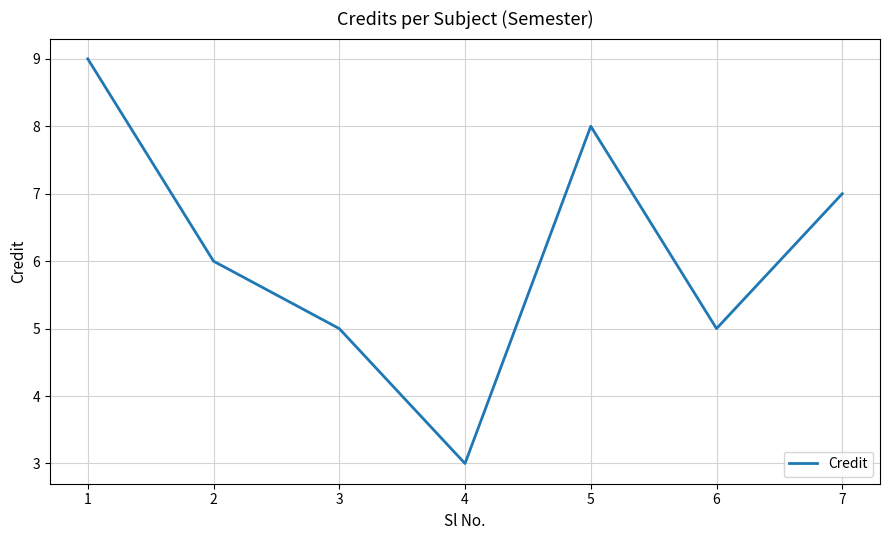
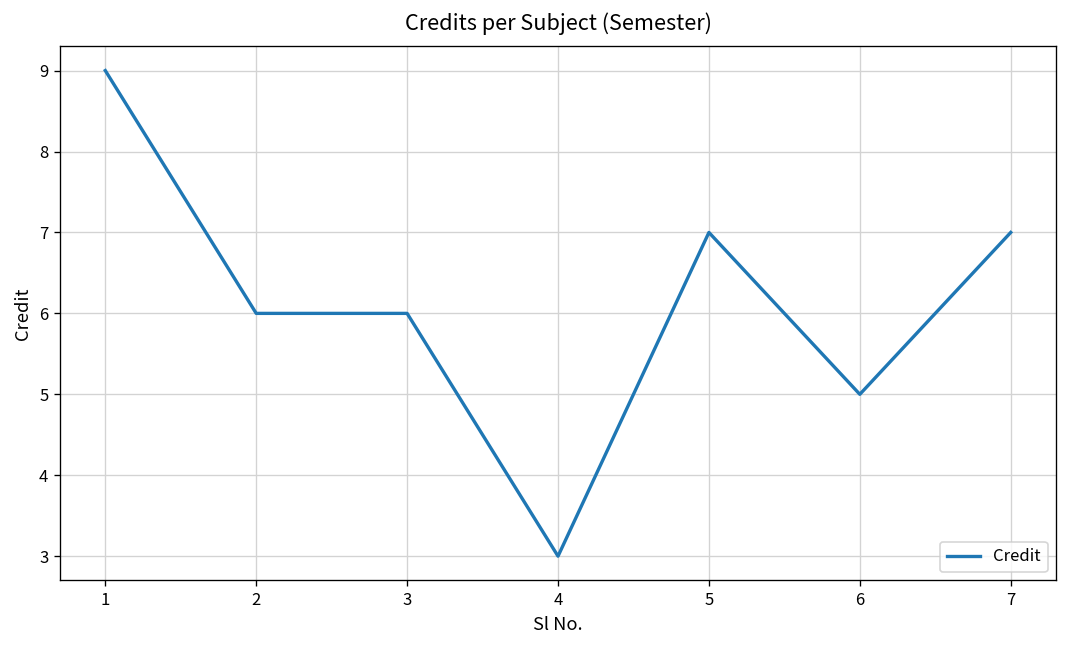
3: 5 -> 6
5: 8 -> 7
